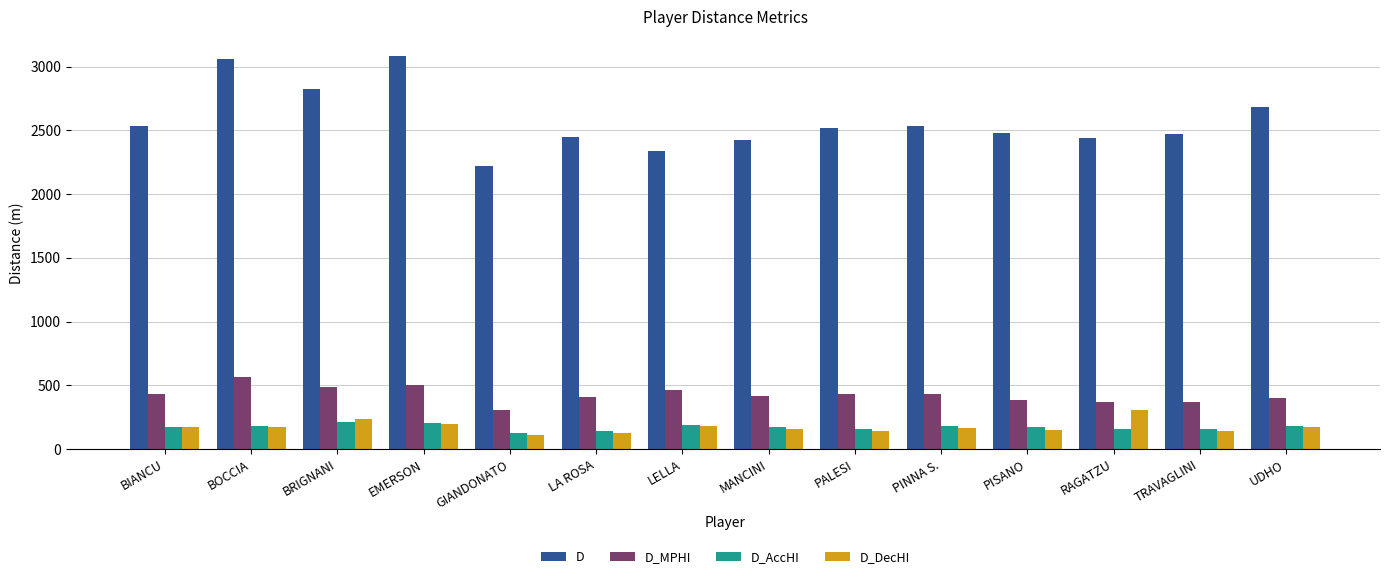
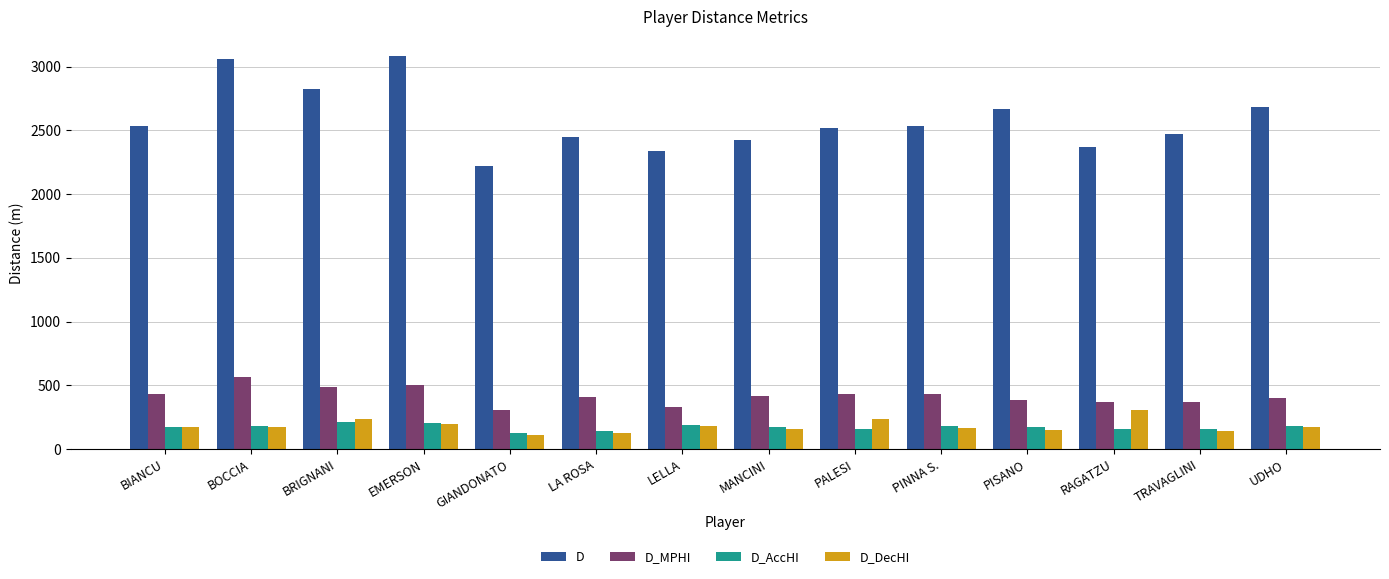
D_MPHI, LELLA: 470 -> 330
D_DecHI, PALESI: 140 -> 230
D, PISANO: 2480 -> 2670
D, RAGATZU: 2440 -> 2370
